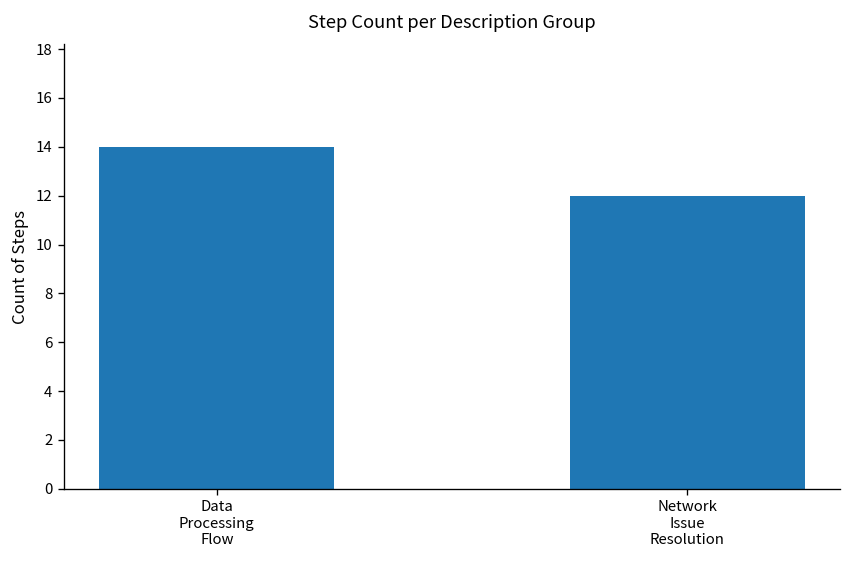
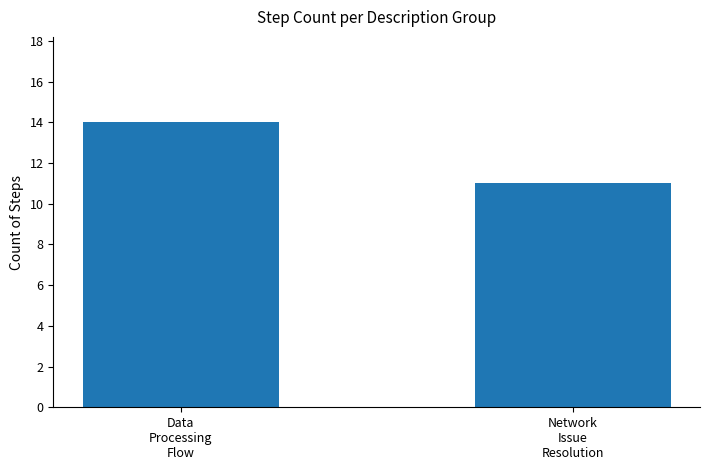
Network Issue Resolution: 12 -> 11
